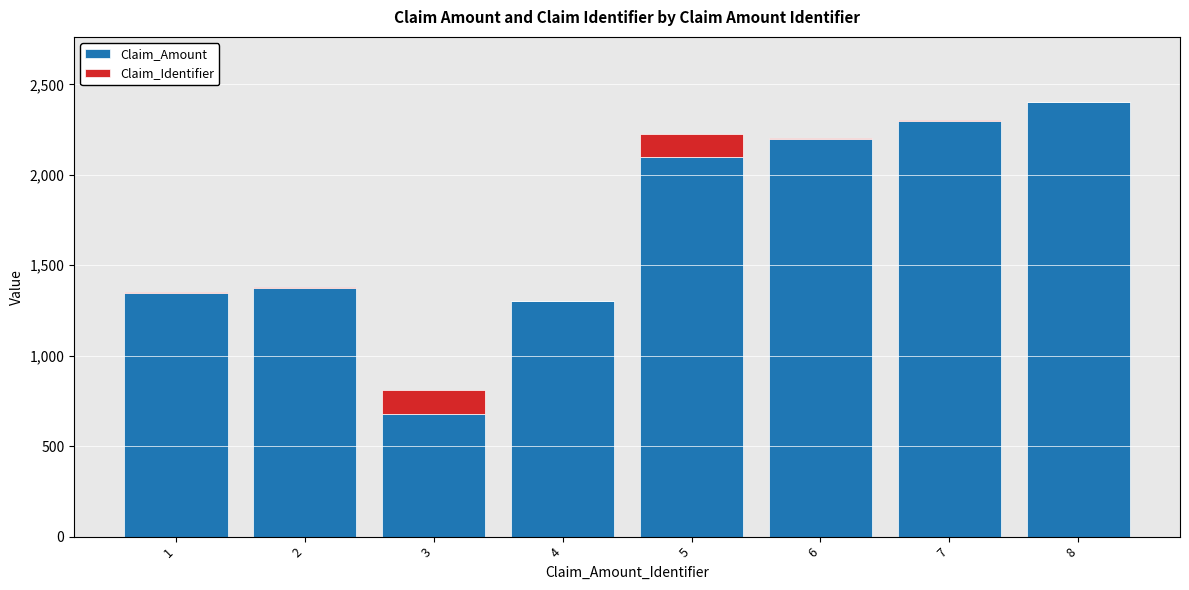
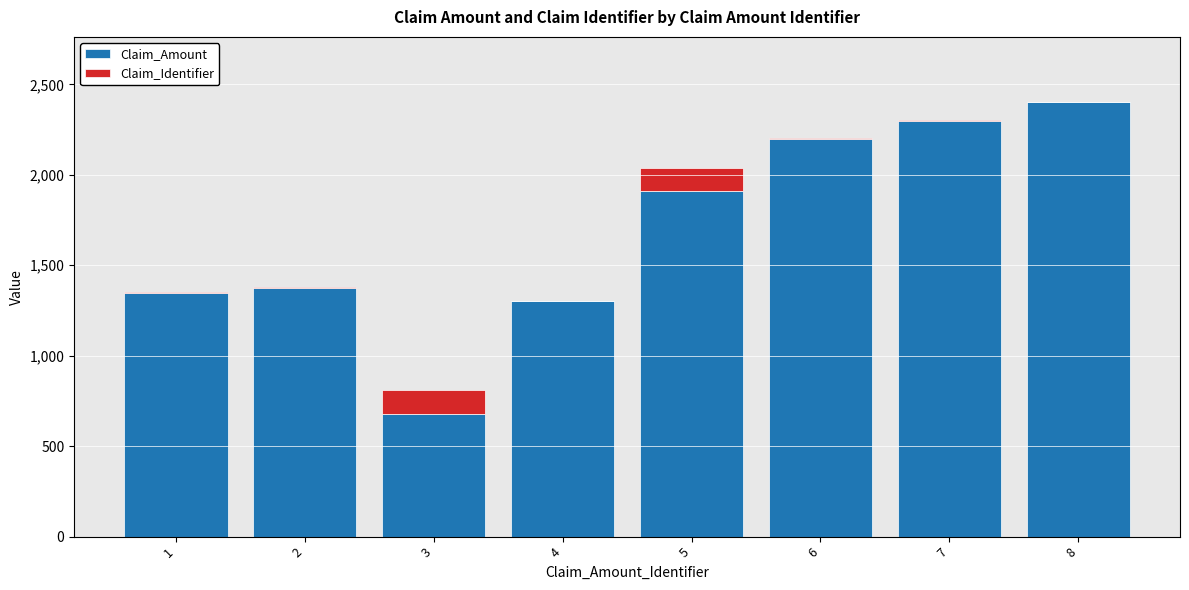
Claim_Amount, 5: 2,100 -> 1,910
